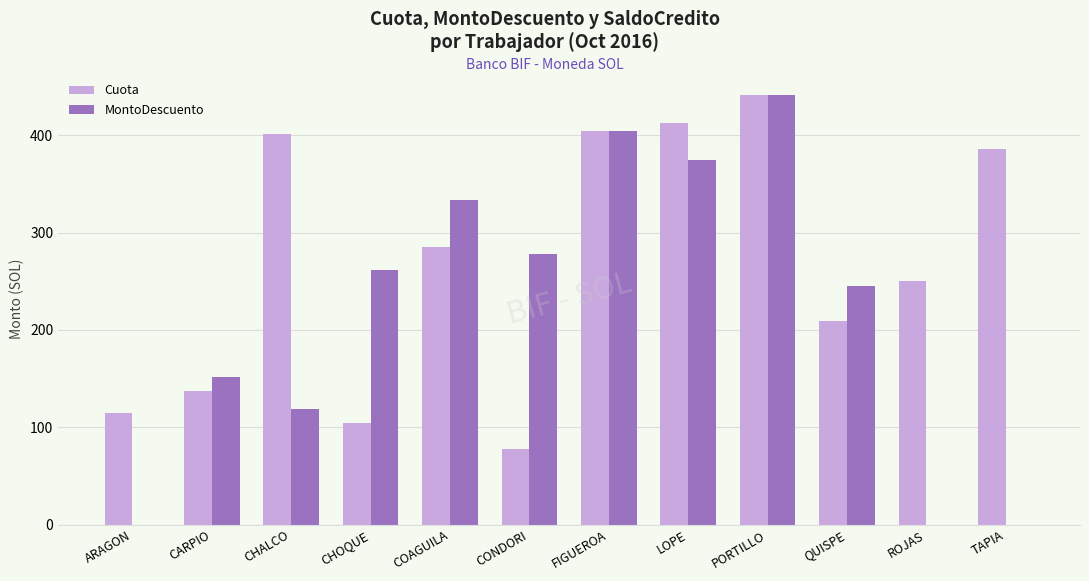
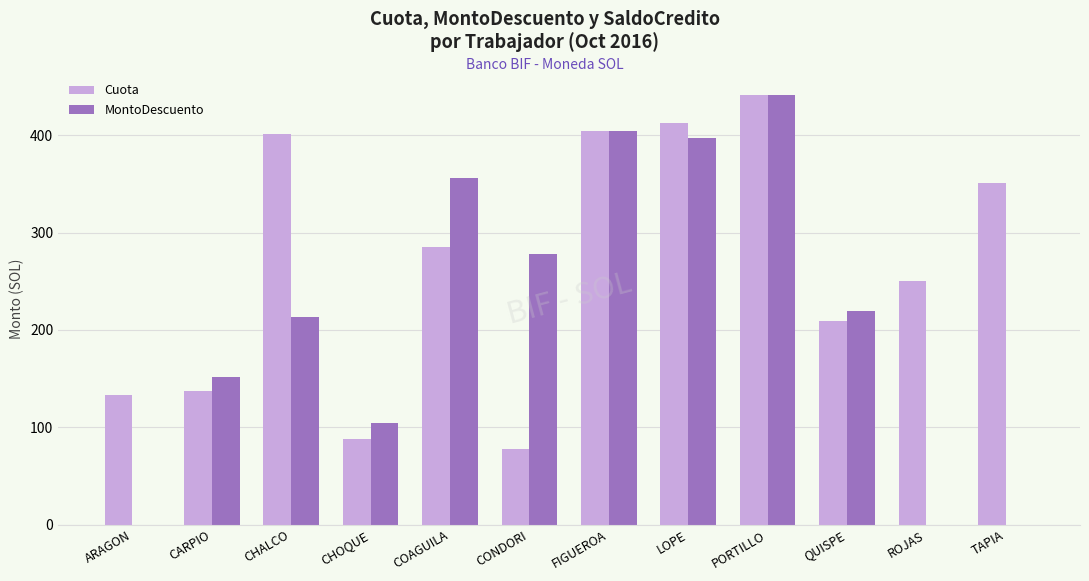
Cuota, ARAGON: 110 -> 130
MontoDescuento, CHALCO: 120 -> 210
Cuota, CHOQUE: 100 -> 90
MontoDescuento, CHOQUE: 260 -> 100
MontoDescuento, COAGUILA: 330 -> 360
MontoDescuento, LOPE: 370 -> 400
MontoDescuento, QUISPE: 240 -> 220
Cuota, TAPIA: 390 -> 350
